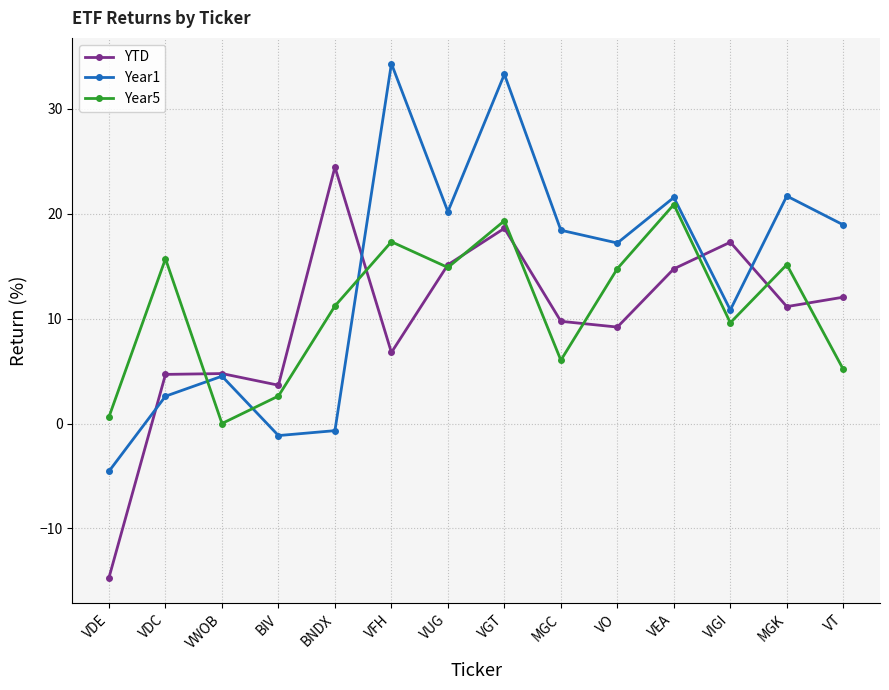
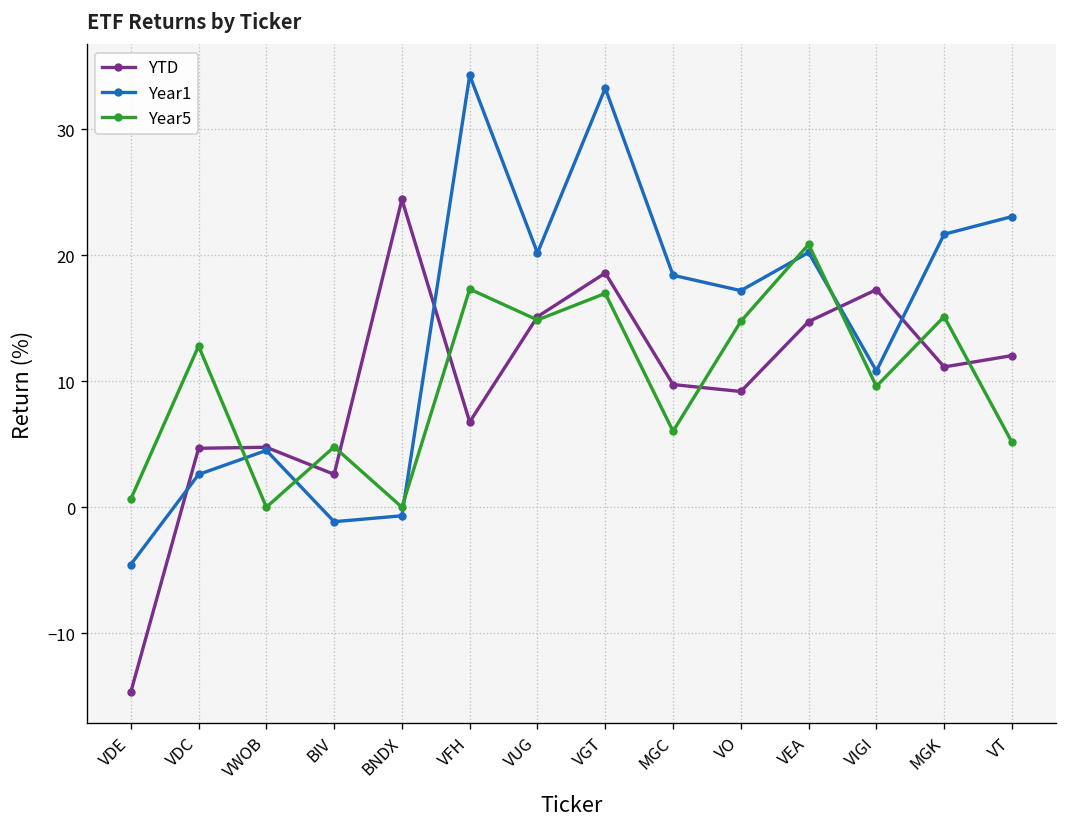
Year5, VDC: 15.7 -> 12.8
YTD, BIV: 3.7 -> 2.6
Year5, BIV: 2.6 -> 4.8
Year5, BNDX: 11.2 -> 0.0
Year5, VGT: 19.3 -> 17.0
Year1, VEA: 21.5 -> 20.2
Year1, VT: 18.9 -> 23.1
